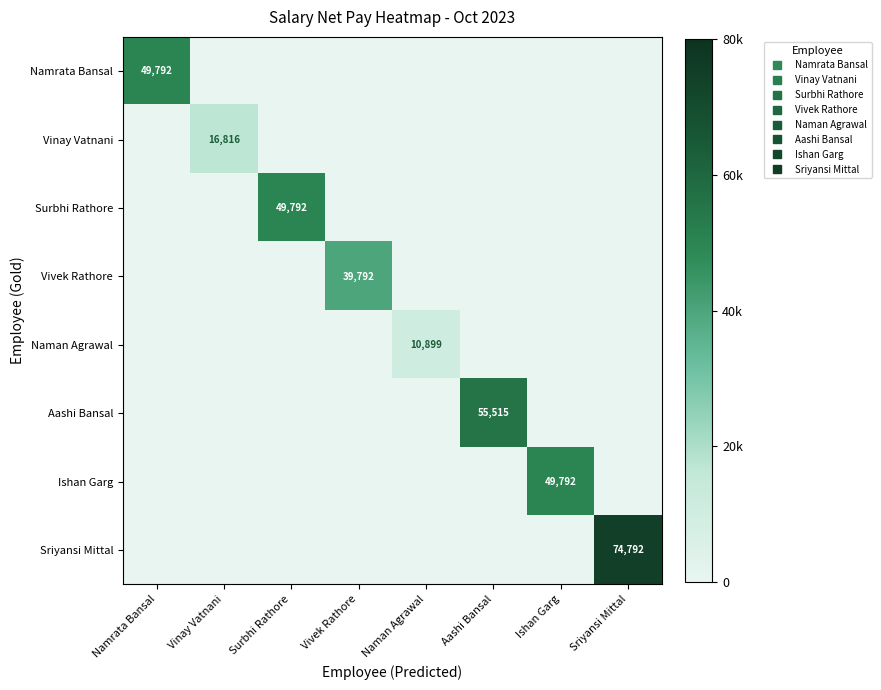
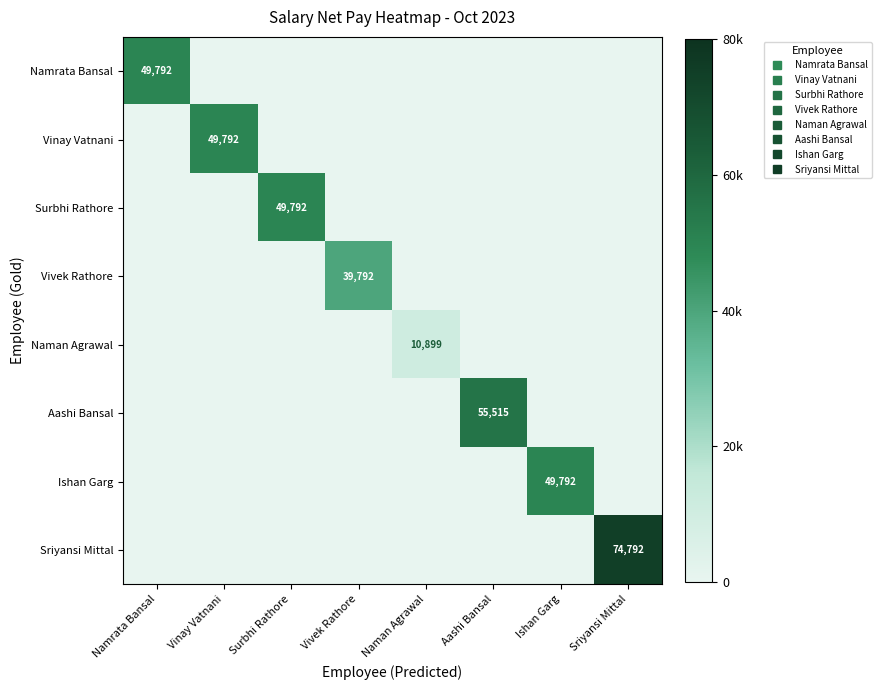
Vinay Vatnani, Vinay Vatnani: 16,816 -> 49,792
